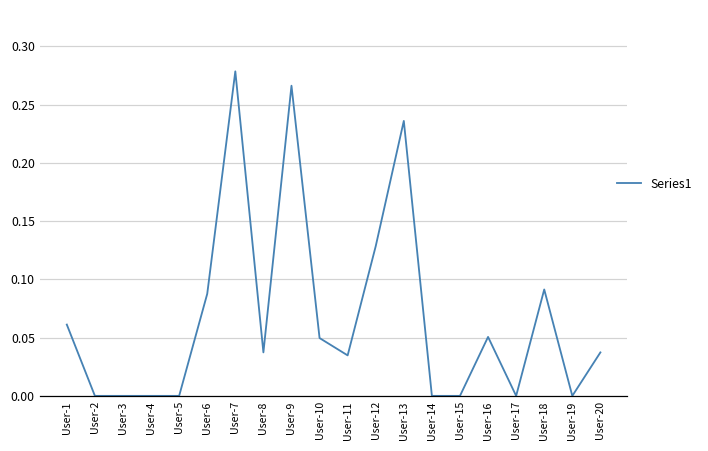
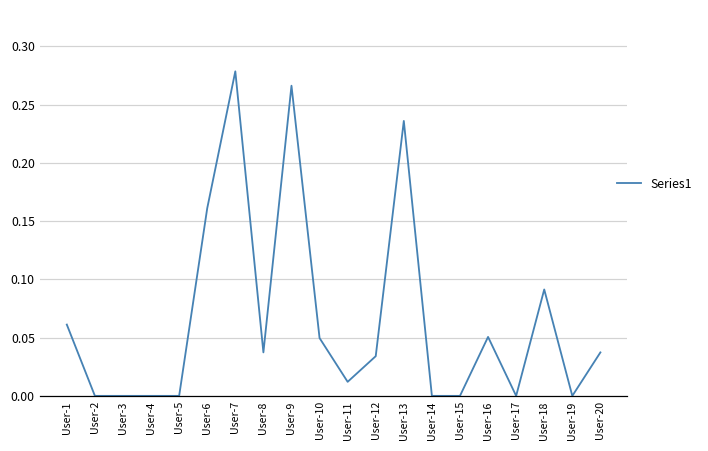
User-6: 0.088 -> 0.161
User-11: 0.035 -> 0.012
User-12: 0.128 -> 0.034
